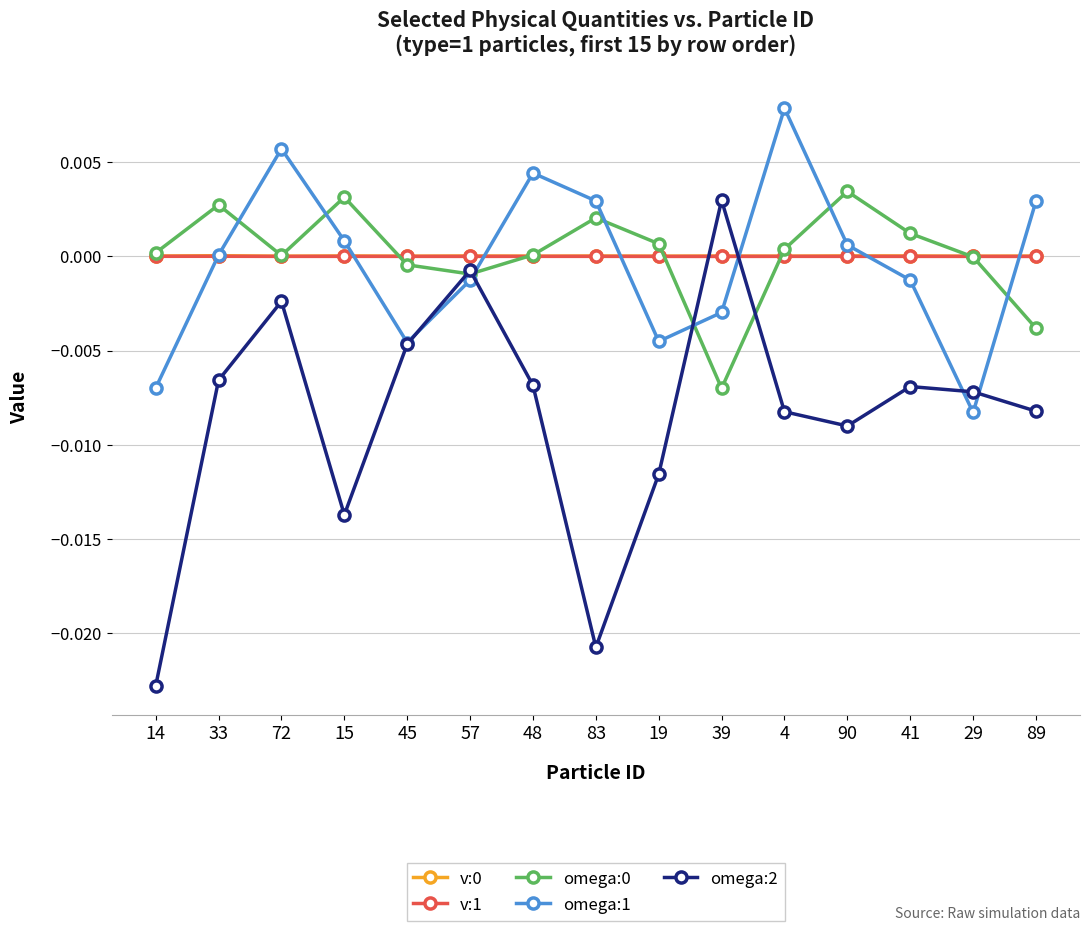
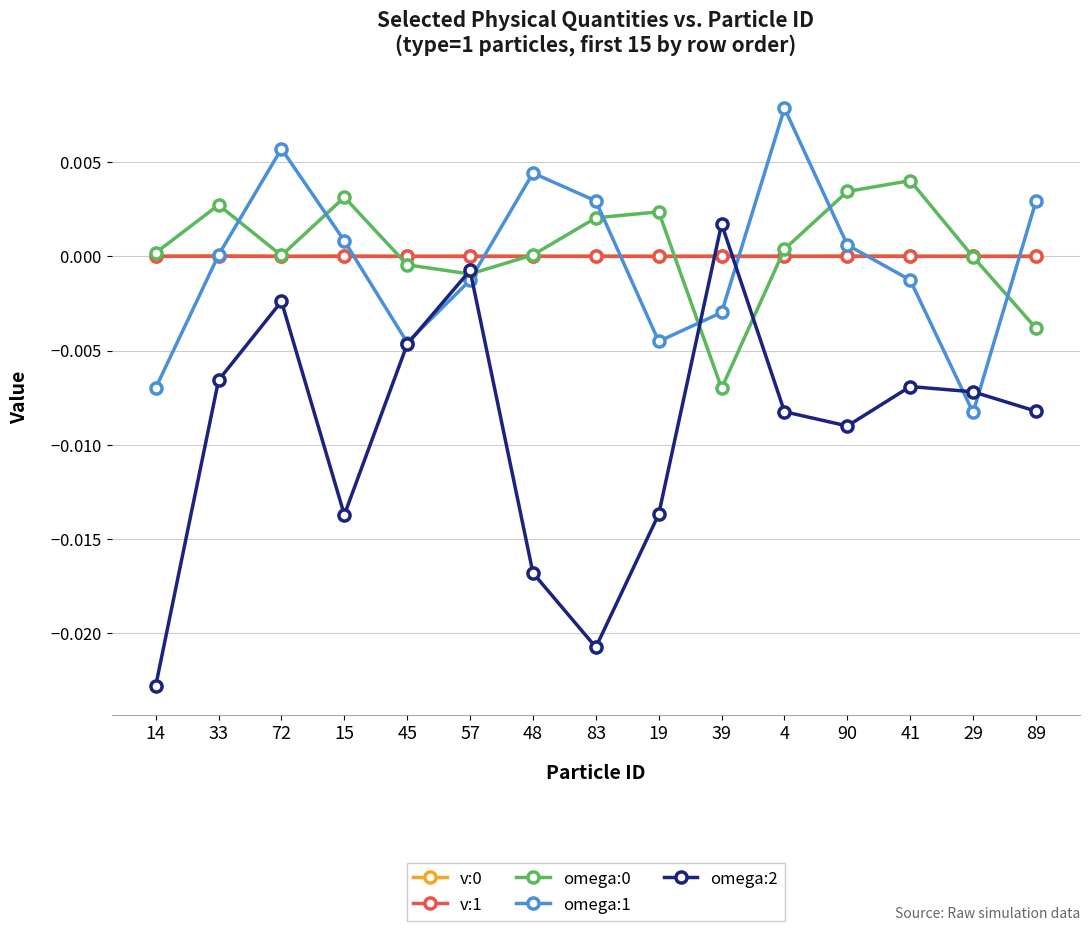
omega:2, 48: -0.0068 -> -0.0168
omega:0, 19: 0.0007 -> 0.0024
omega:2, 19: -0.0116 -> -0.0137
omega:2, 39: 0.0030 -> 0.0017
omega:0, 41: 0.0012 -> 0.0040
